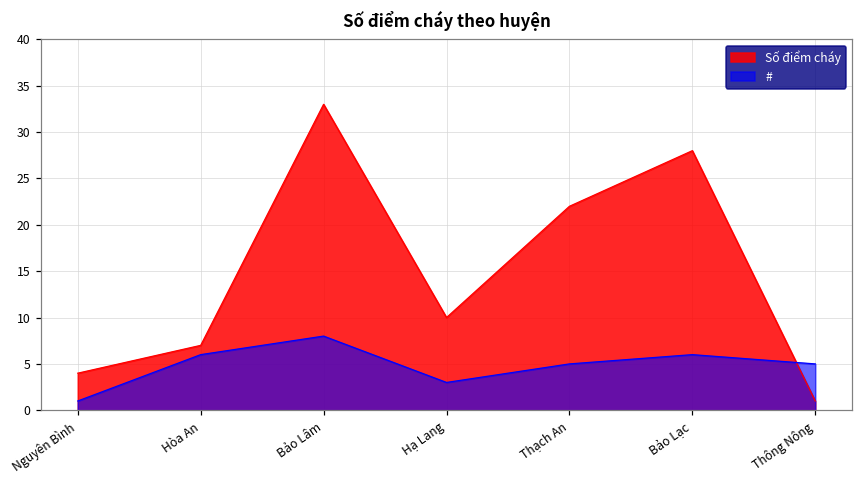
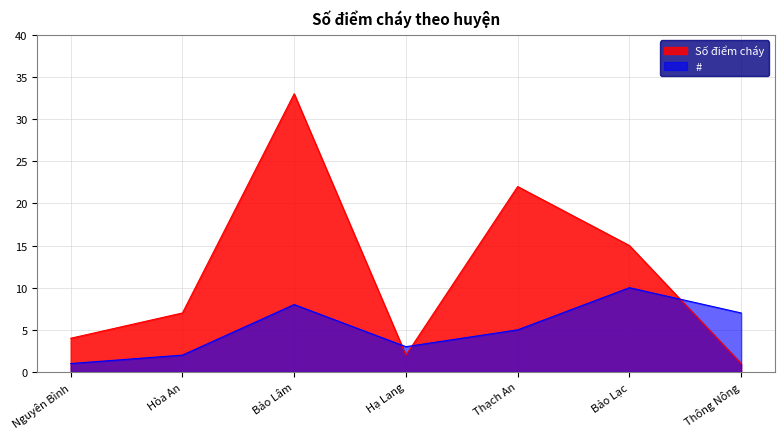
#, Hòa An: 6 -> 2
Số điểm cháy, Hạ Lang: 10 -> 2
Số điểm cháy, Bảo Lạc: 28 -> 15
#, Bảo Lạc: 6 -> 10
#, Thông Nông: 5 -> 7
